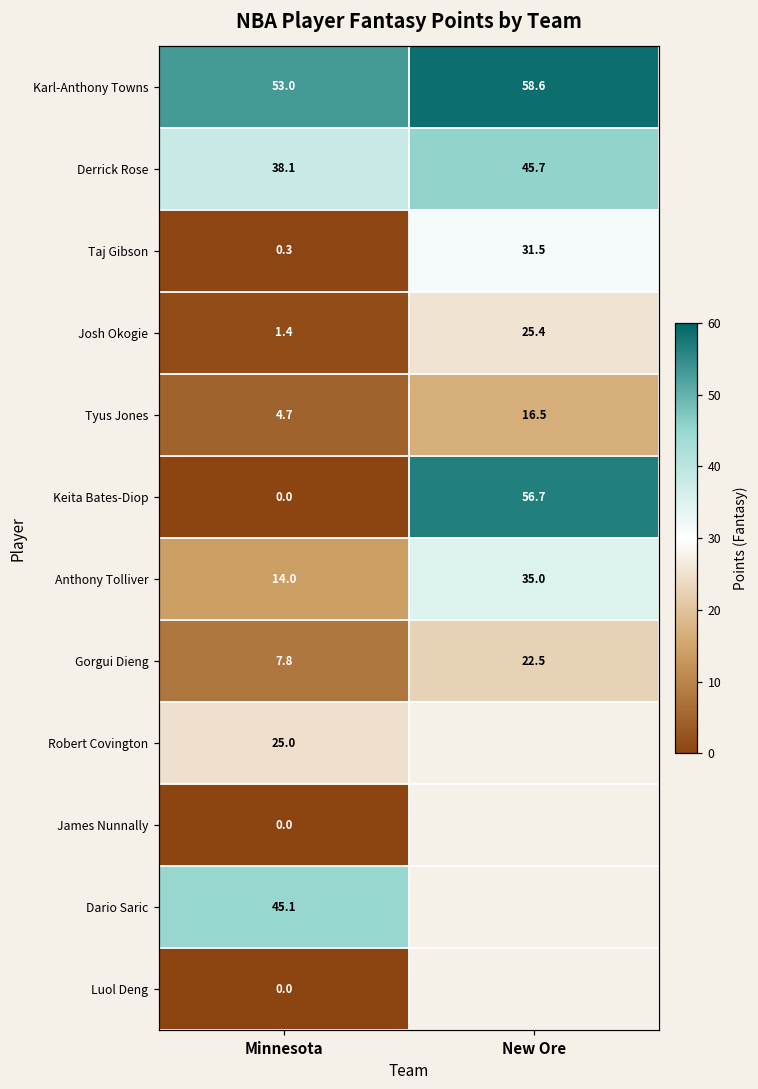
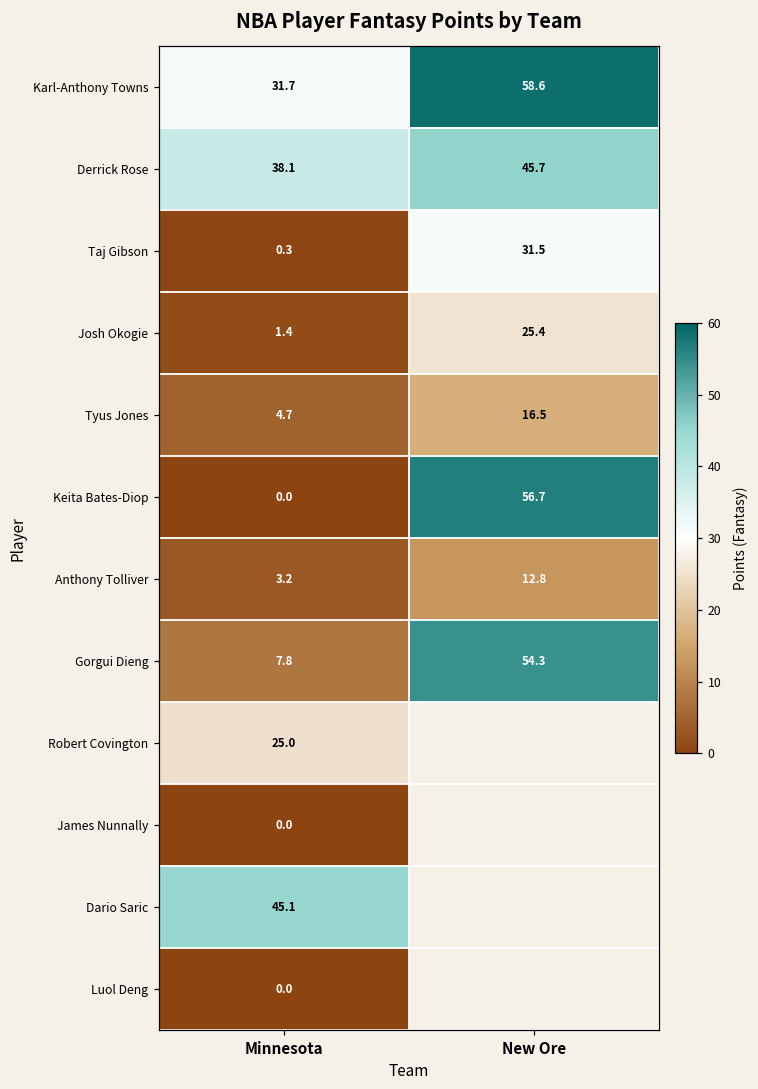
Karl-Anthony Towns, Minnesota: 53.0 -> 31.7
Anthony Tolliver, Minnesota: 14.0 -> 3.2
Anthony Tolliver, New Ore: 35.0 -> 12.8
Gorgui Dieng, New Ore: 22.5 -> 54.3
